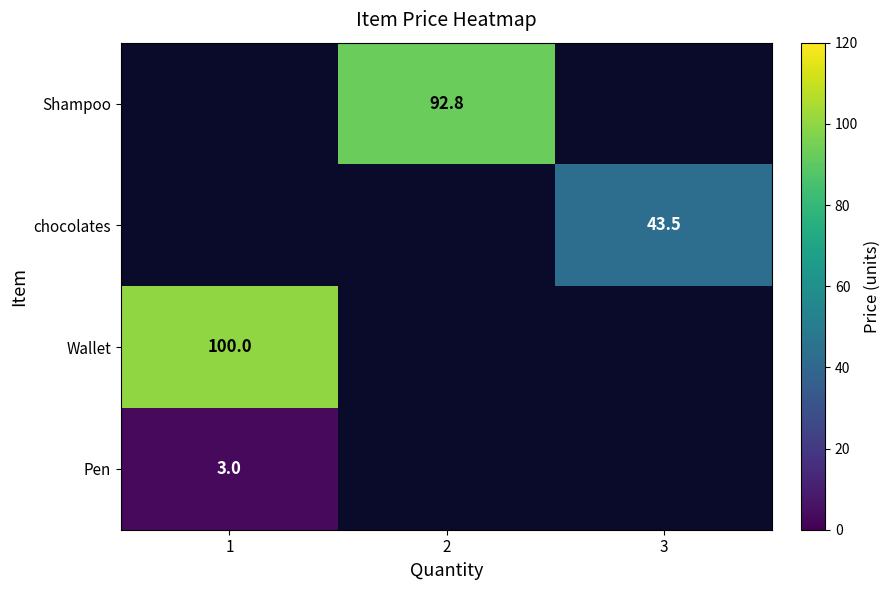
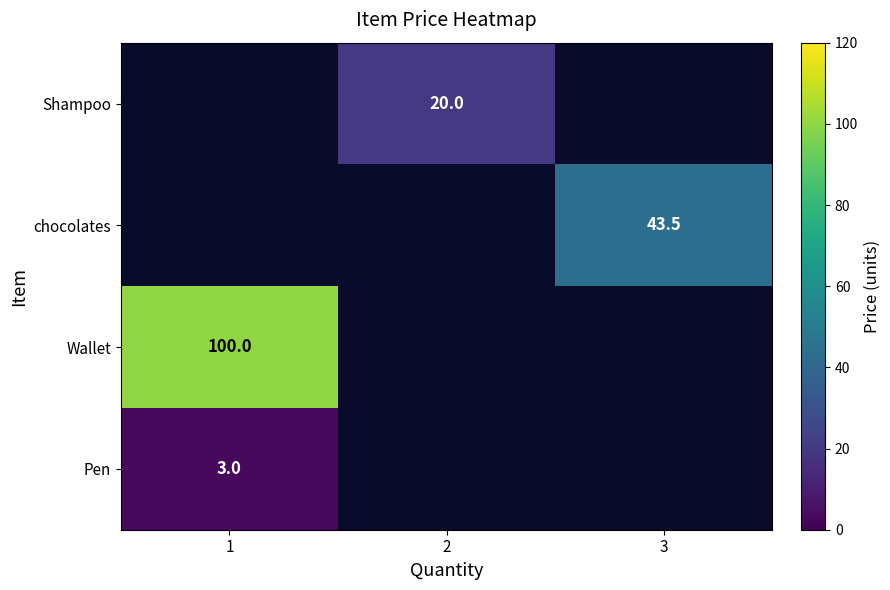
Shampoo, 2: 92.8 -> 20.0
